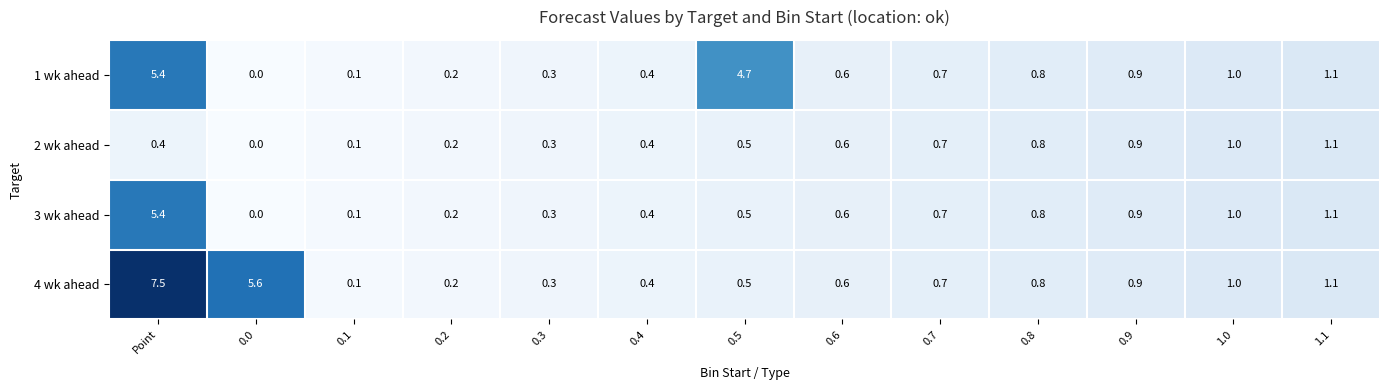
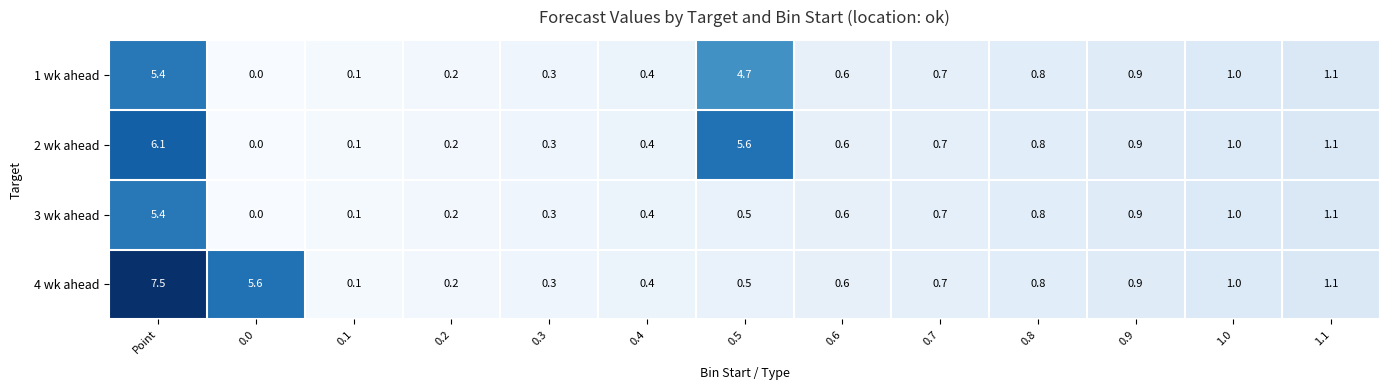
2 wk ahead, Point: 0.4 -> 6.1
2 wk ahead, 0.5: 0.5 -> 5.6
